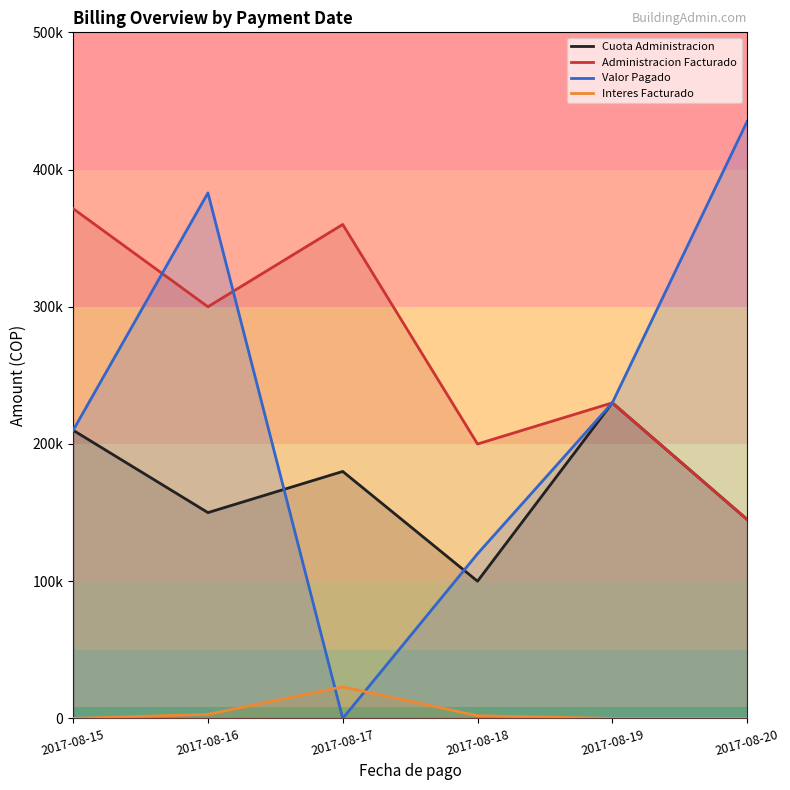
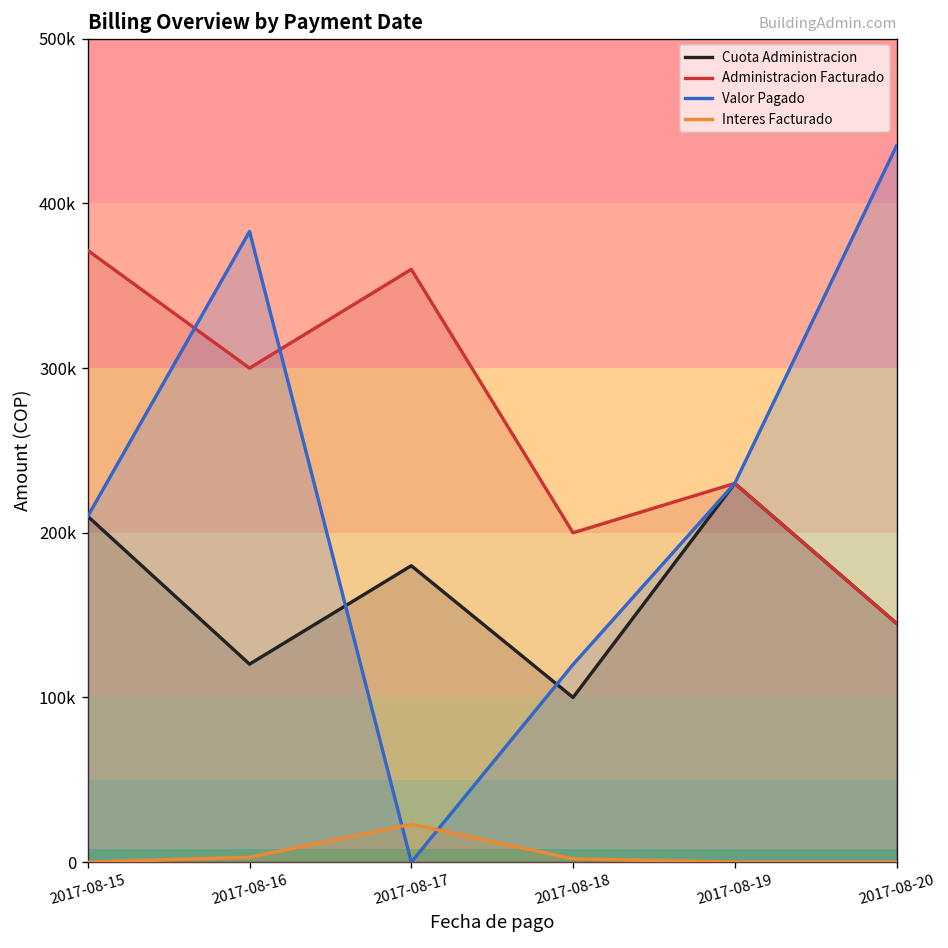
Cuota Administracion, 2017-08-16: 150000 -> 120000
